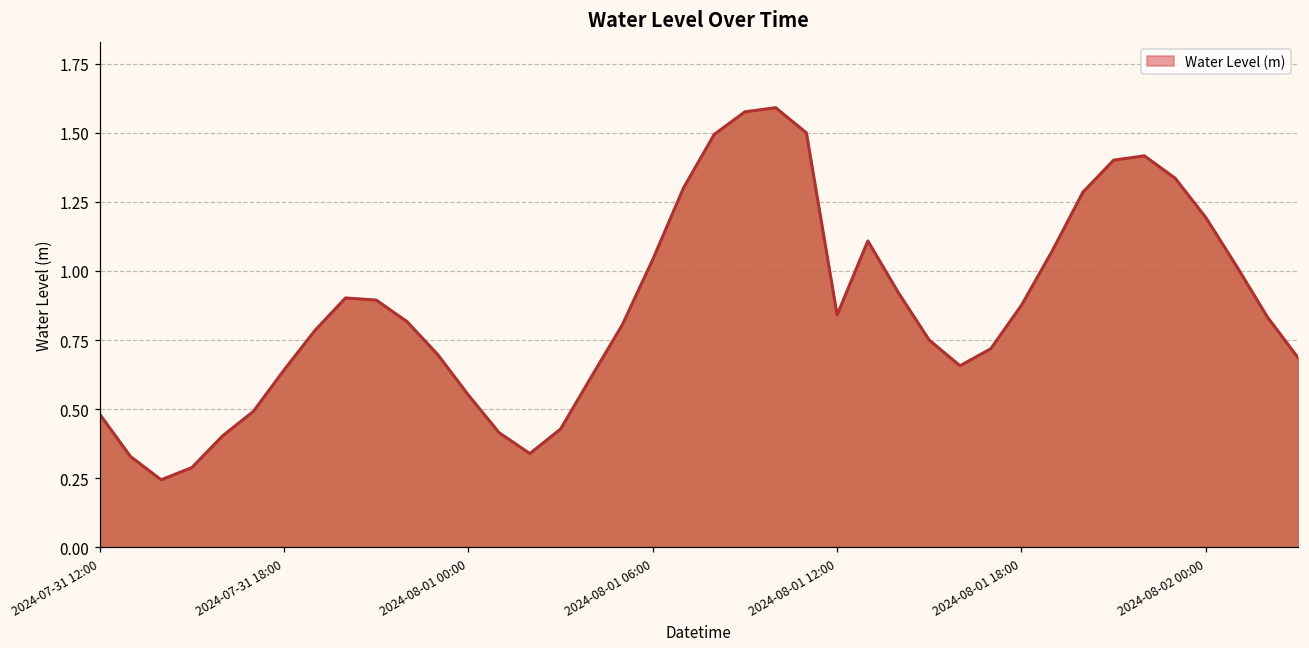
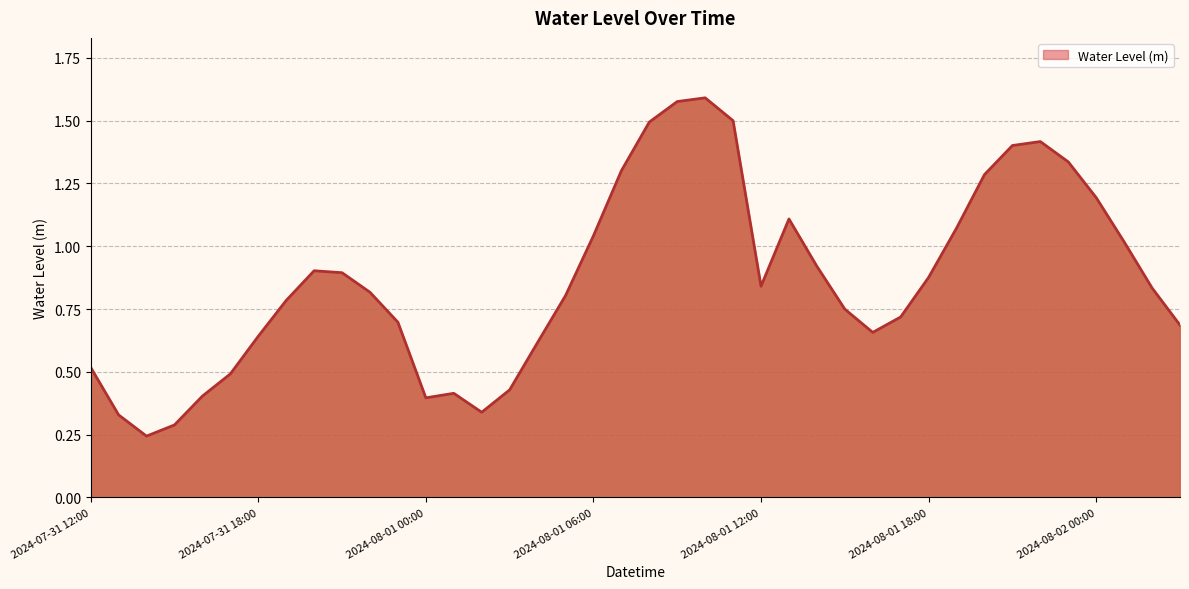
2024-07-31 12:00: 0.48 -> 0.52
2024-08-01 00:00: 0.55 -> 0.40
